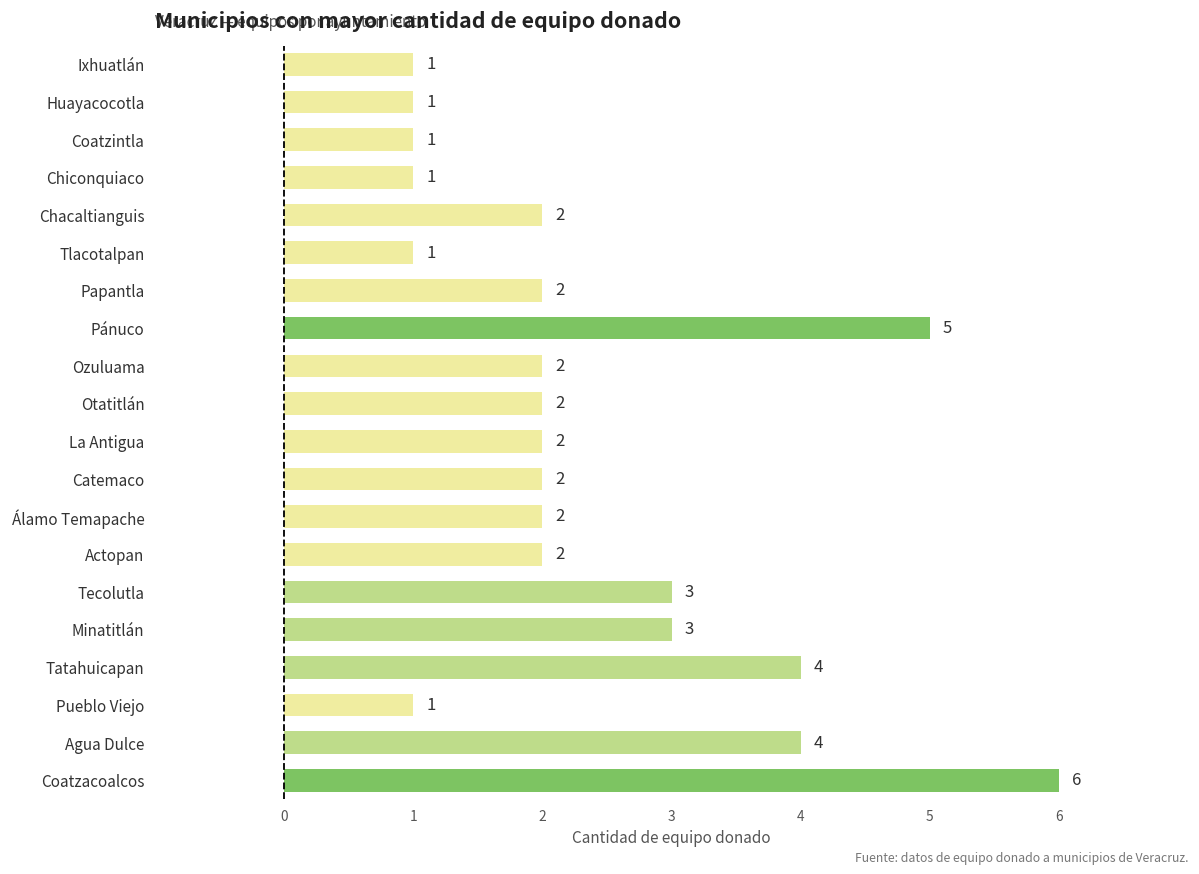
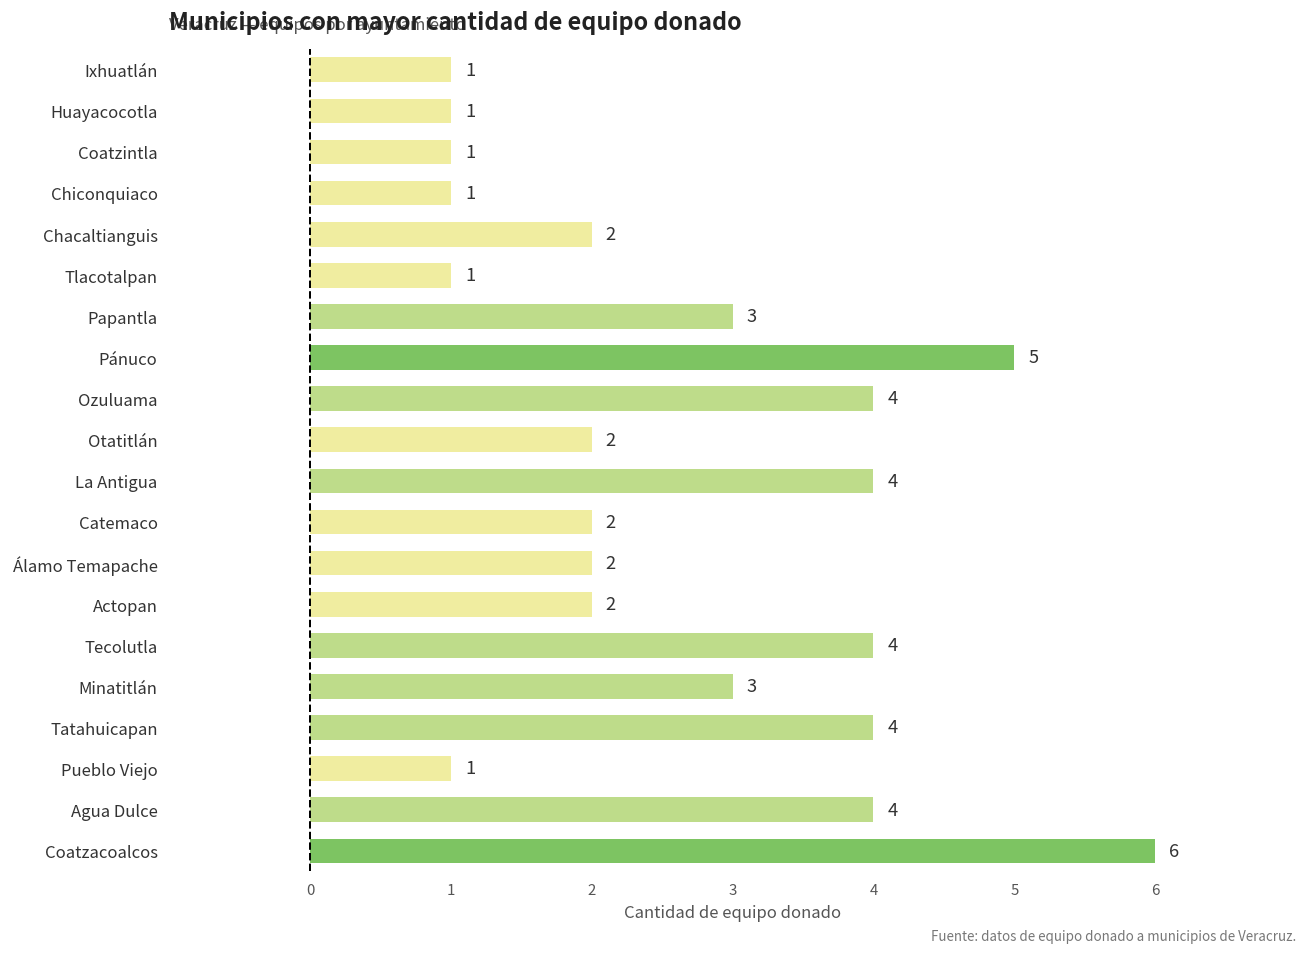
Papantla: 2 -> 3
Ozuluama: 2 -> 4
La Antigua: 2 -> 4
Tecolutla: 3 -> 4
